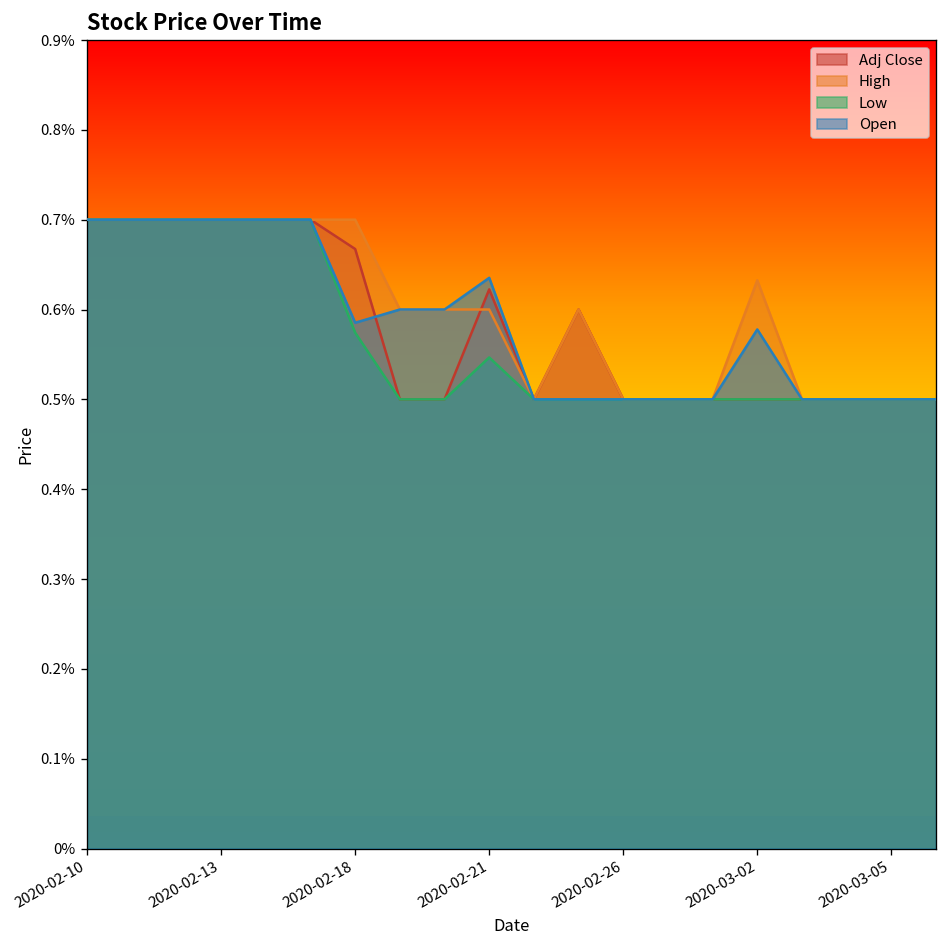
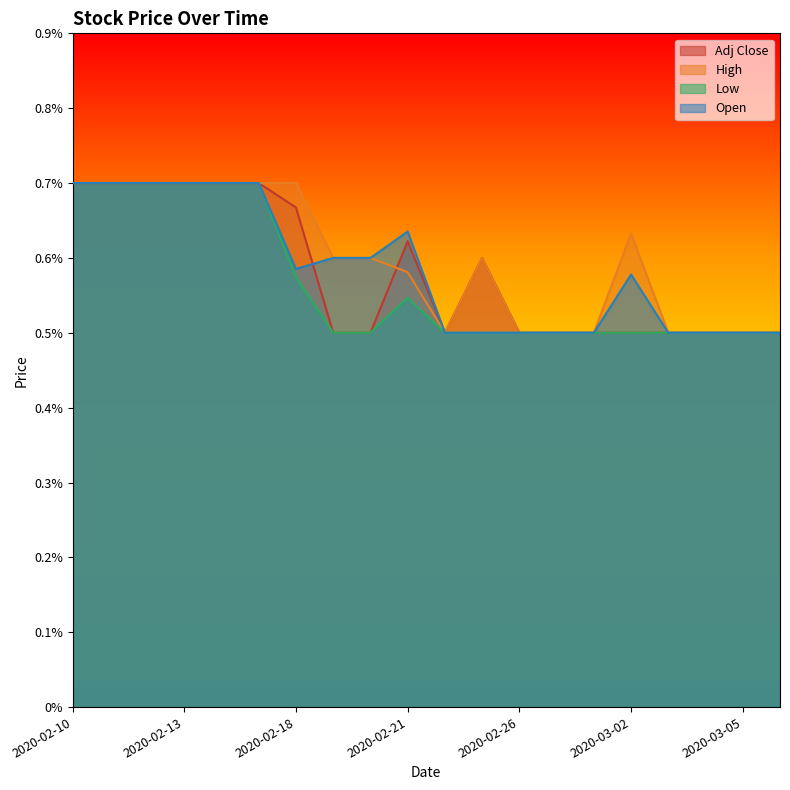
High, 2020-02-21: 0.60% -> 0.58%
